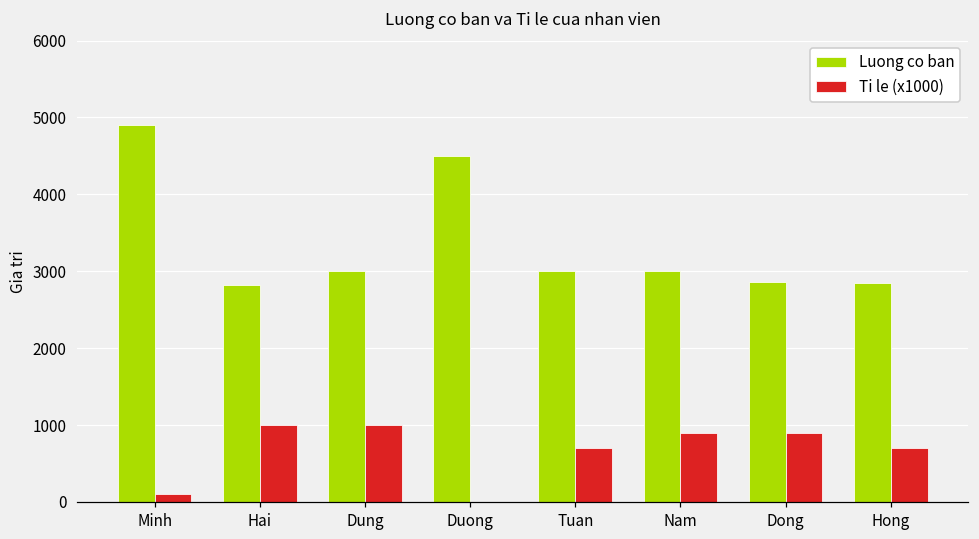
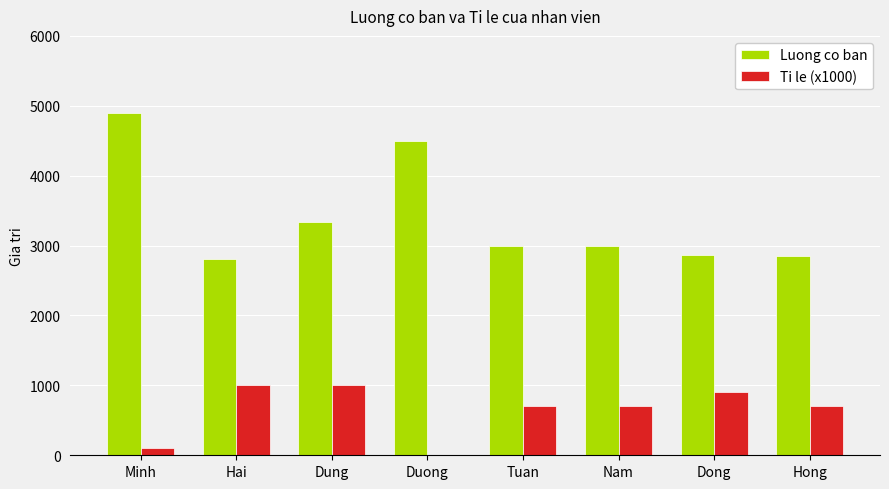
Luong co ban, Dung: 3000 -> 3300
Ti le (x1000), Nam: 900 -> 700
